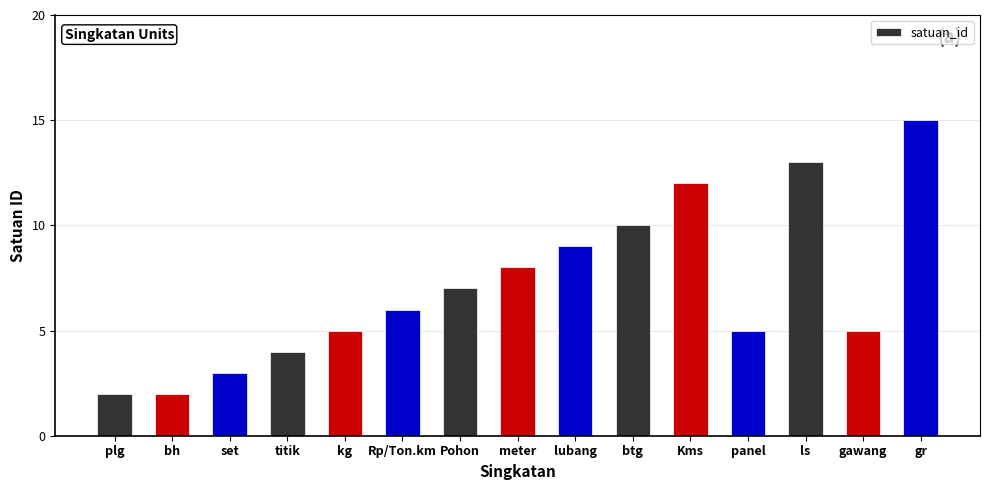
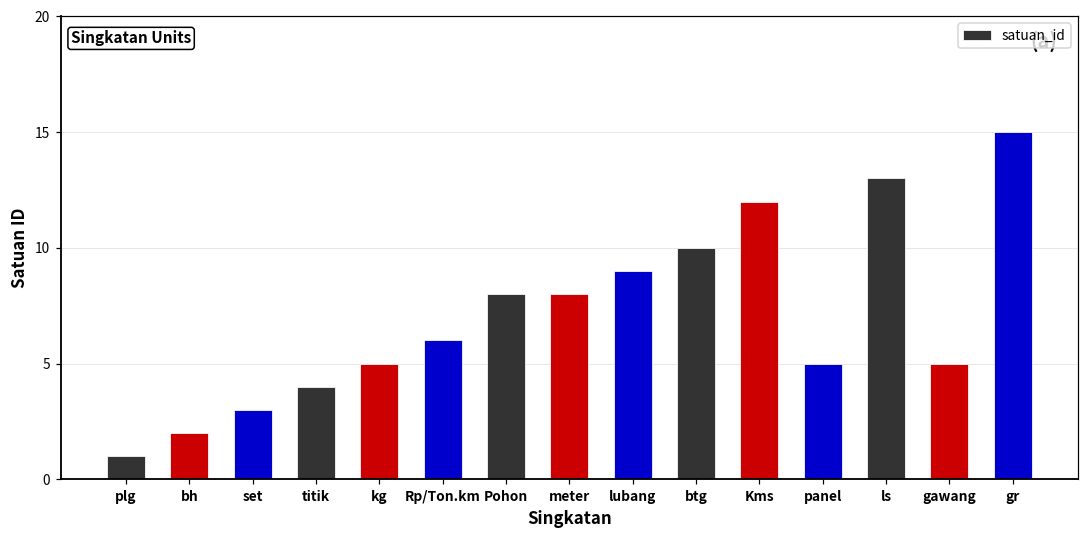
plg: 2 -> 1
Pohon: 7 -> 8
